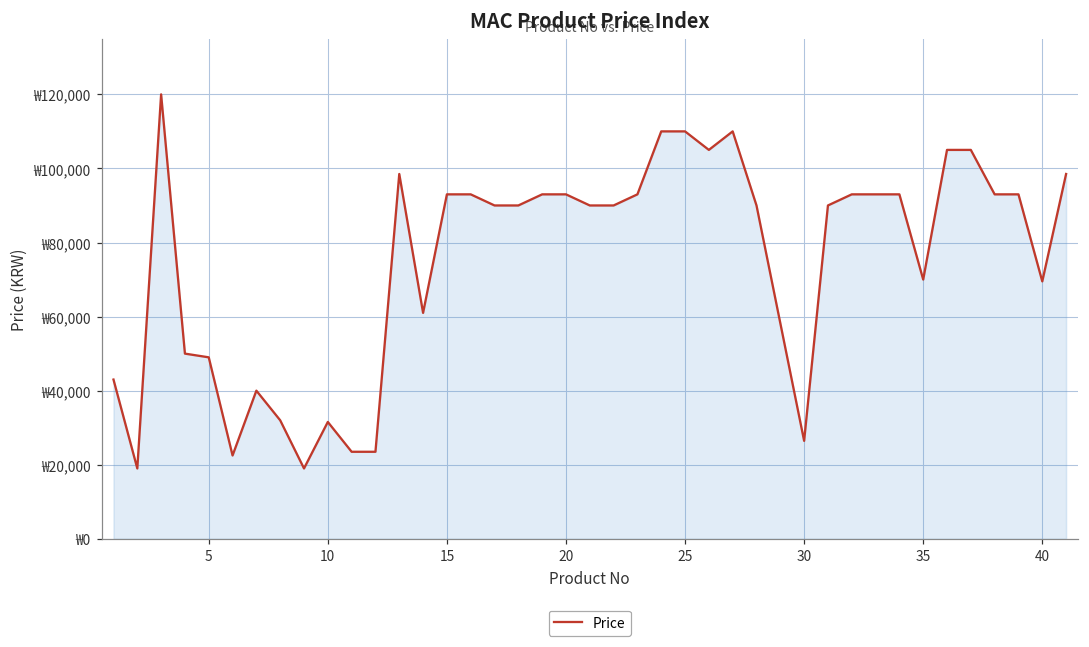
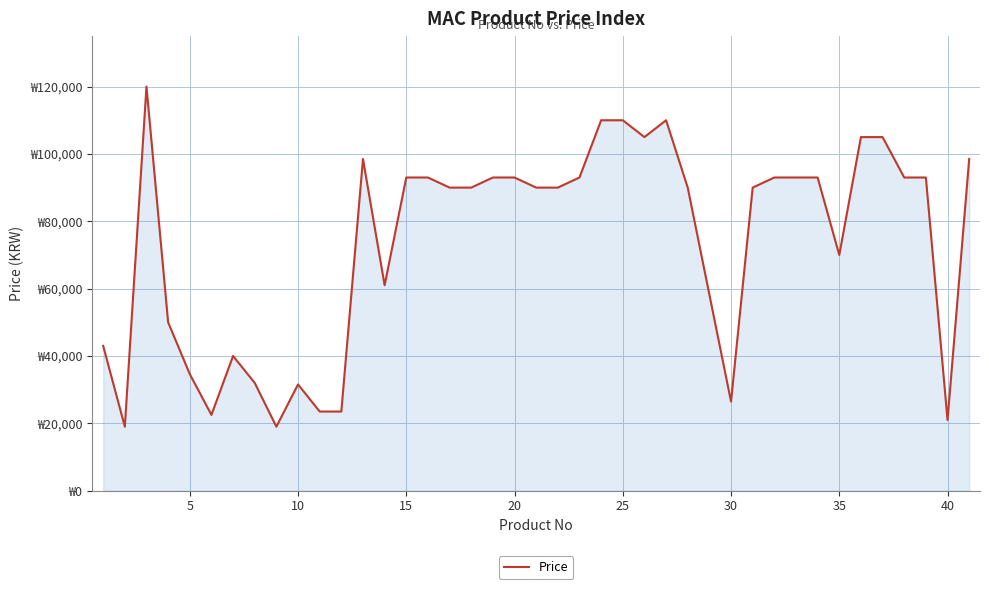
5: ₩49,000 -> ₩35,000
40: ₩70,000 -> ₩21,000
